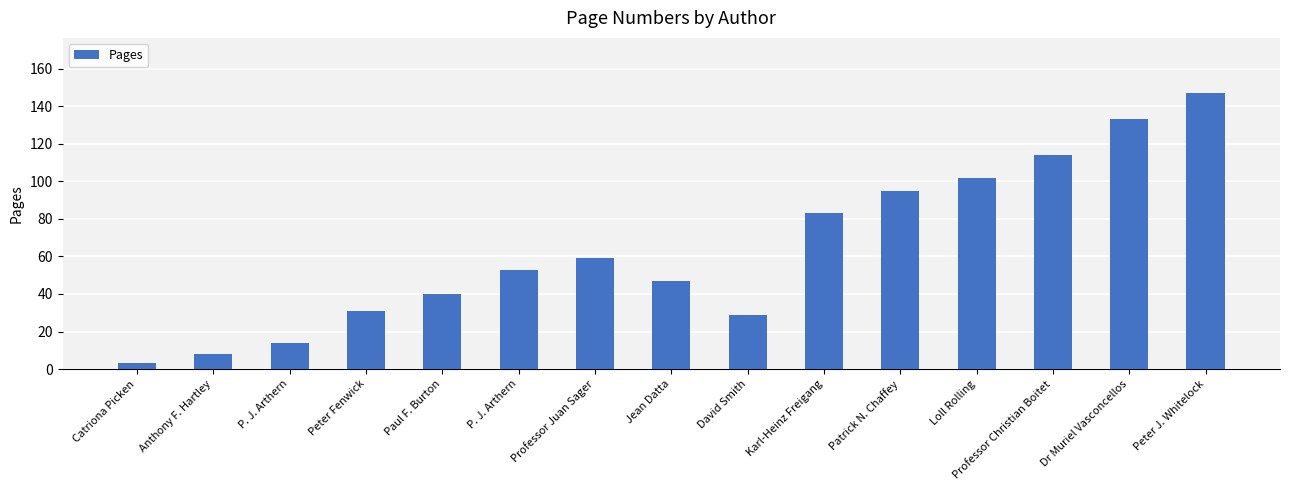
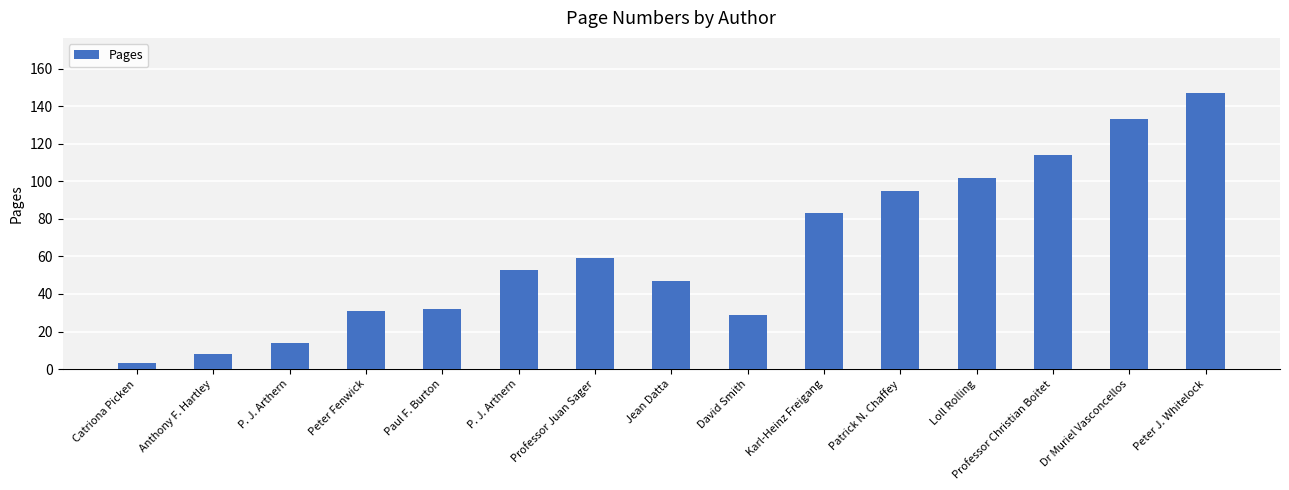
Paul F. Burton: 40 -> 32
